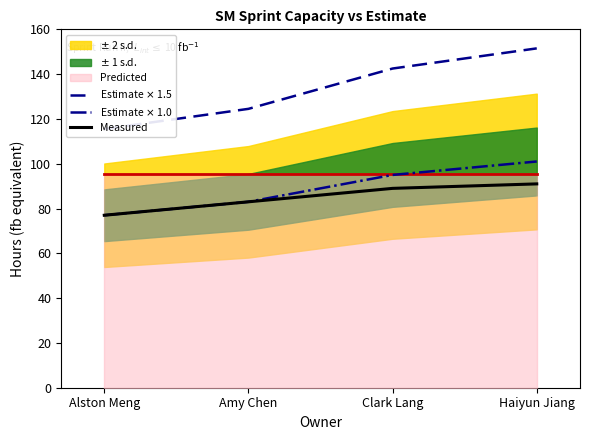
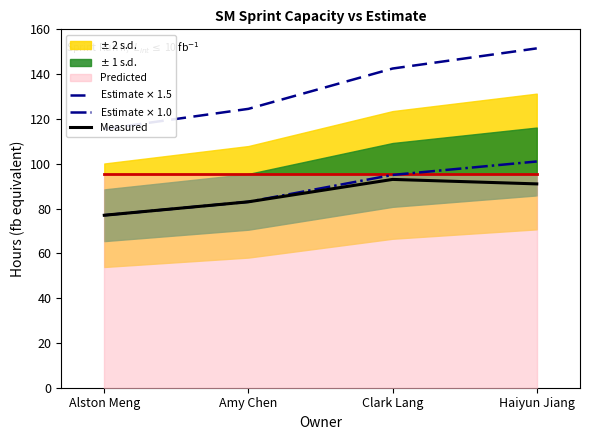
Measured, Clark Lang: 89 -> 93
